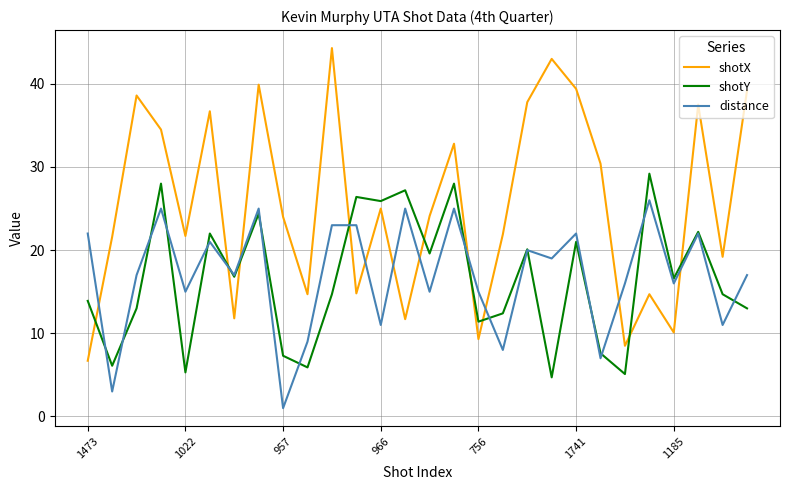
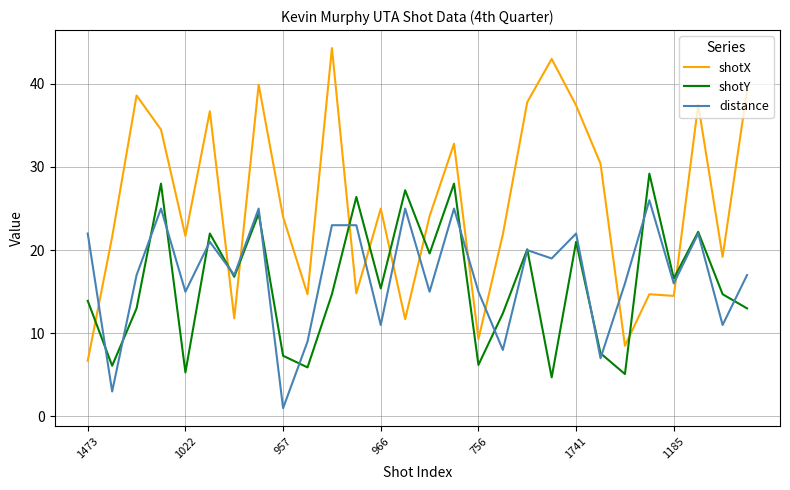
shotY, 966: 26 -> 15
shotY, 756: 11 -> 6
shotX, 1741: 39 -> 37
shotX, 1185: 10 -> 15
